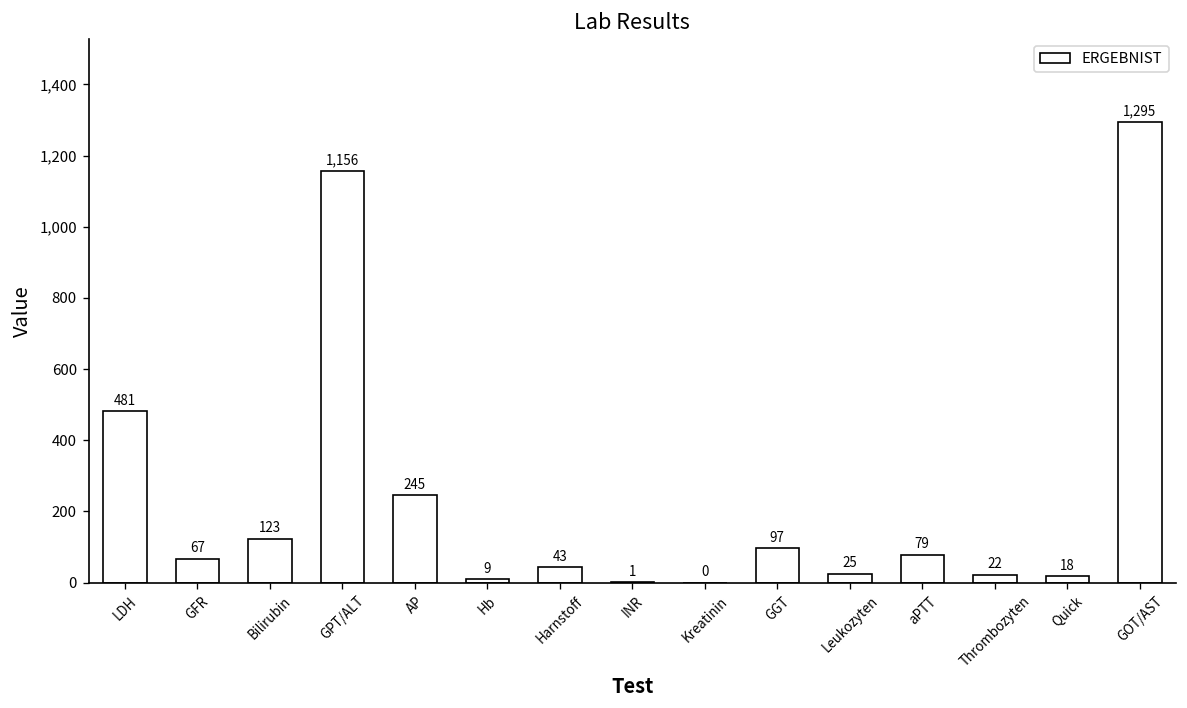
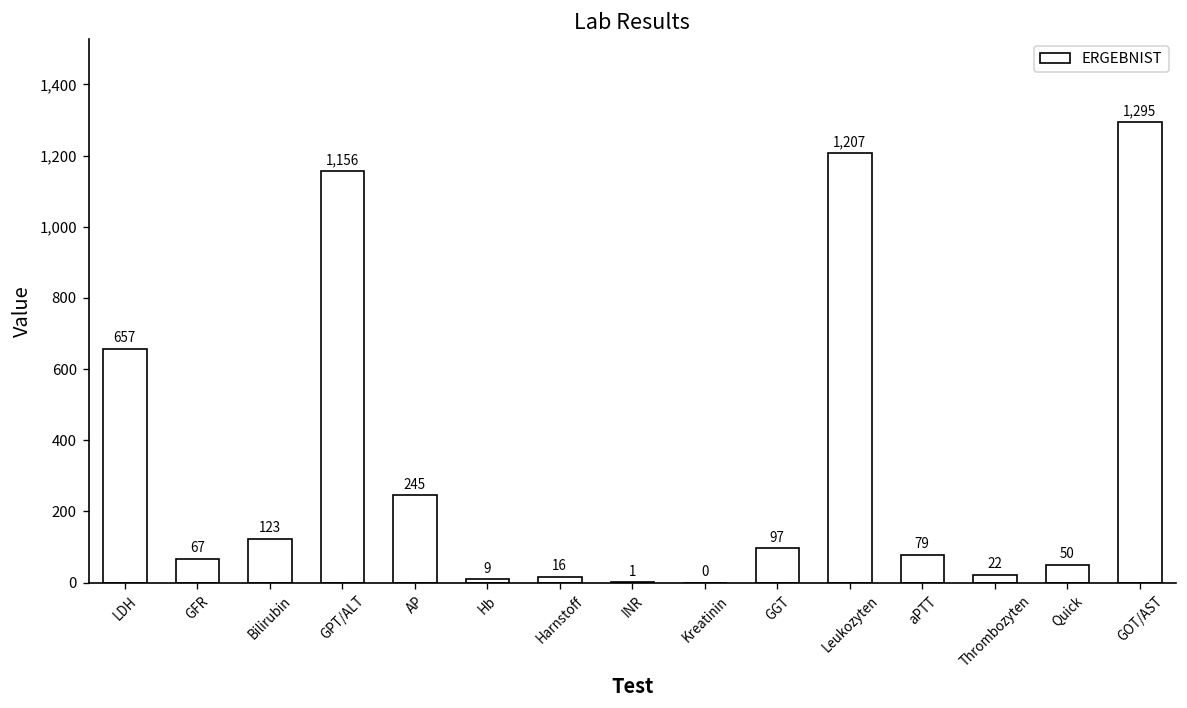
LDH: 481 -> 657
Harnstoff: 43 -> 16
Leukozyten: 25 -> 1,207
Quick: 18 -> 50
